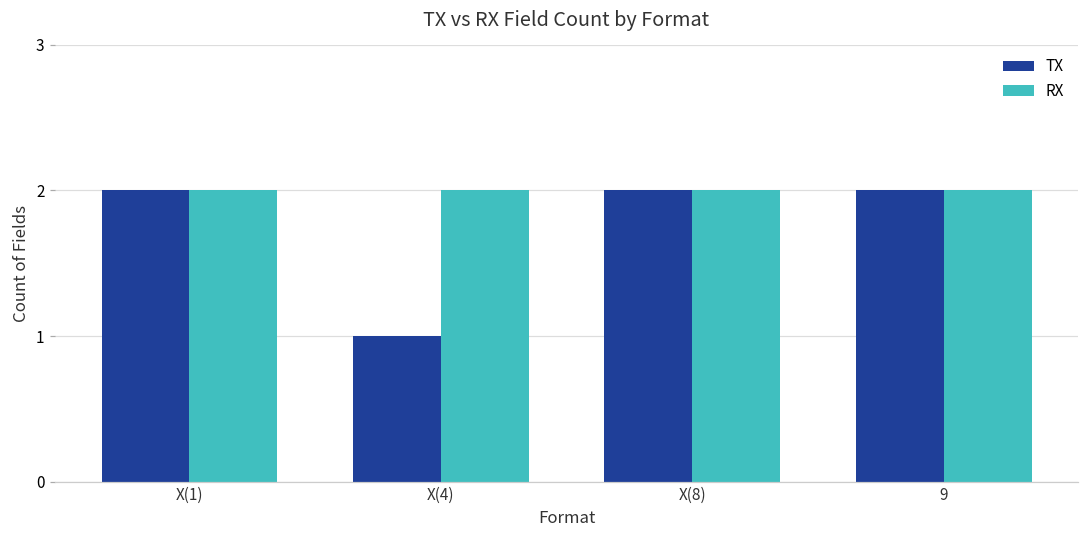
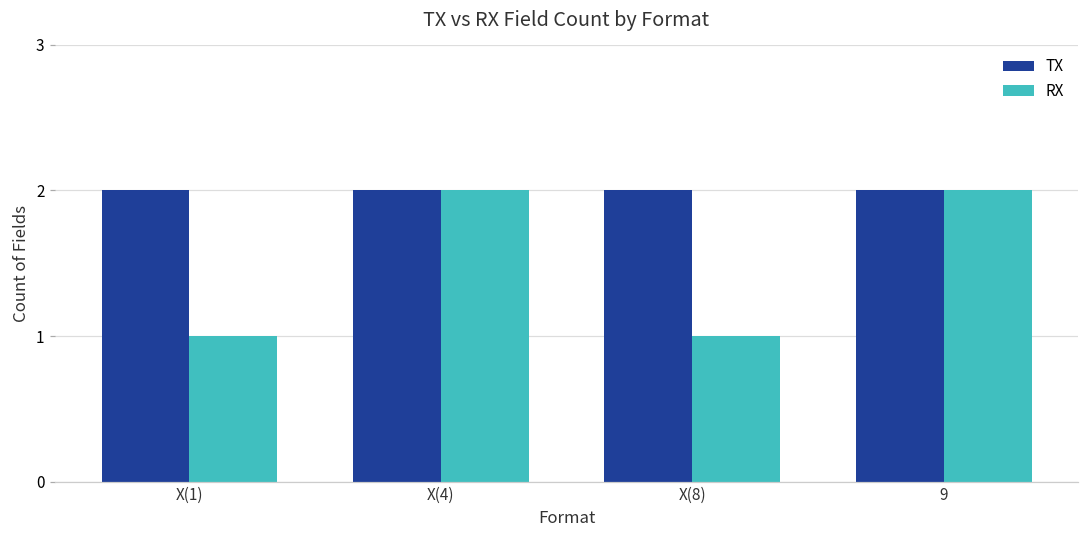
RX, X(1): 2 -> 1
TX, X(4): 1 -> 2
RX, X(8): 2 -> 1
